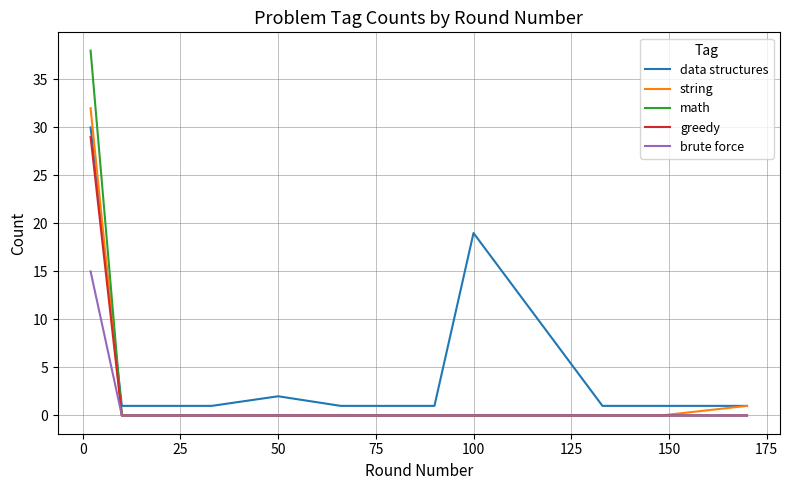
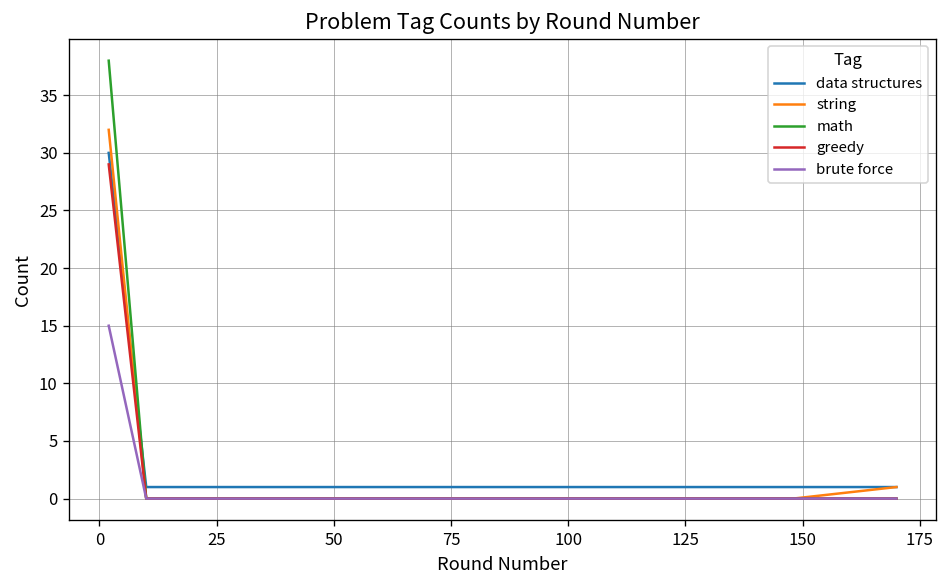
data structures, 50: 2 -> 1
data structures, 100: 19 -> 1
